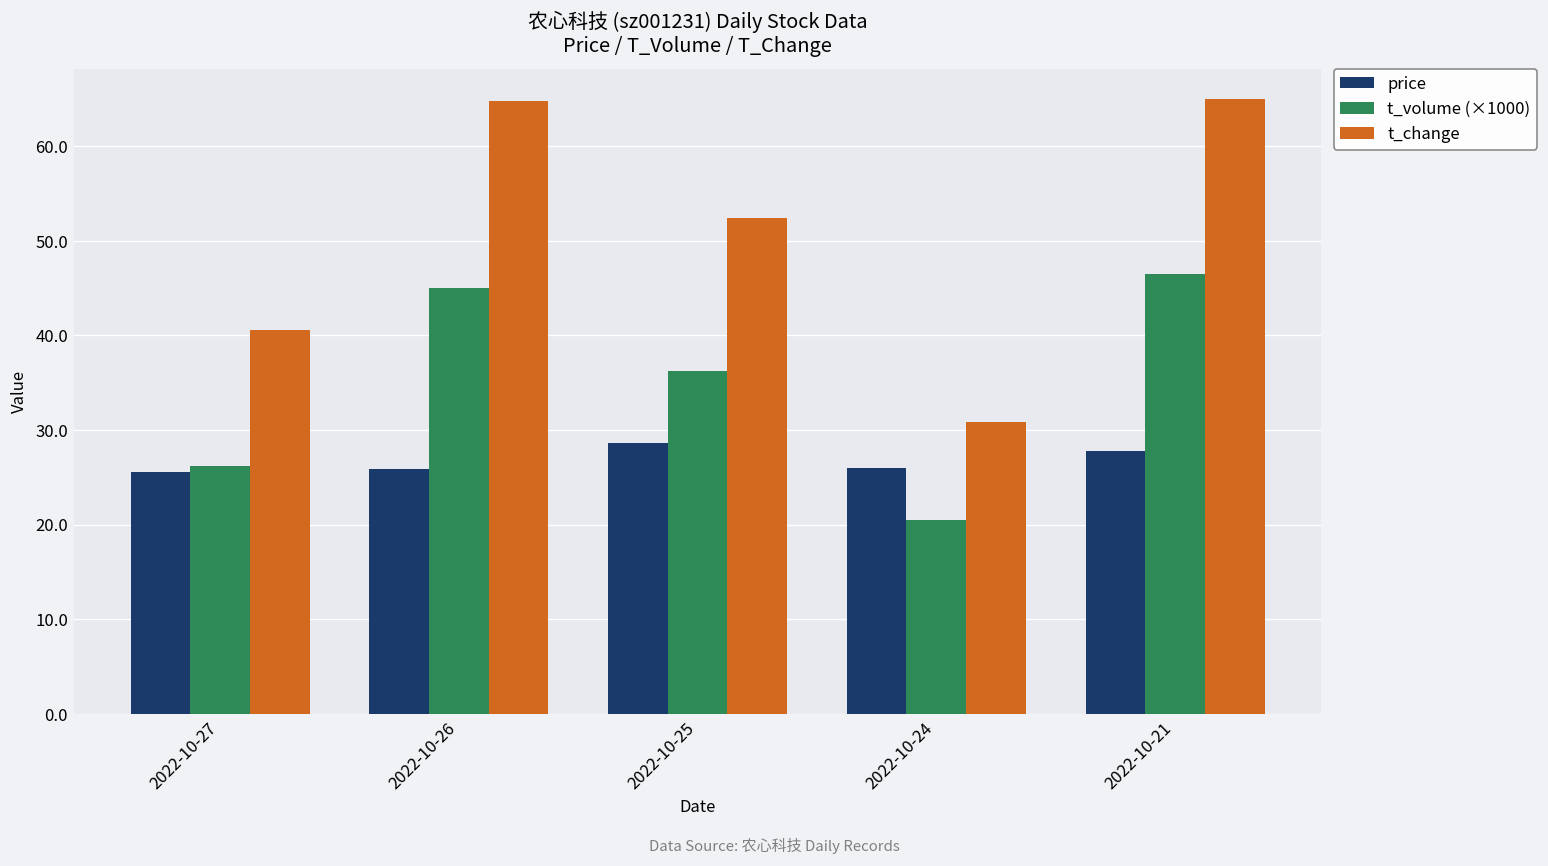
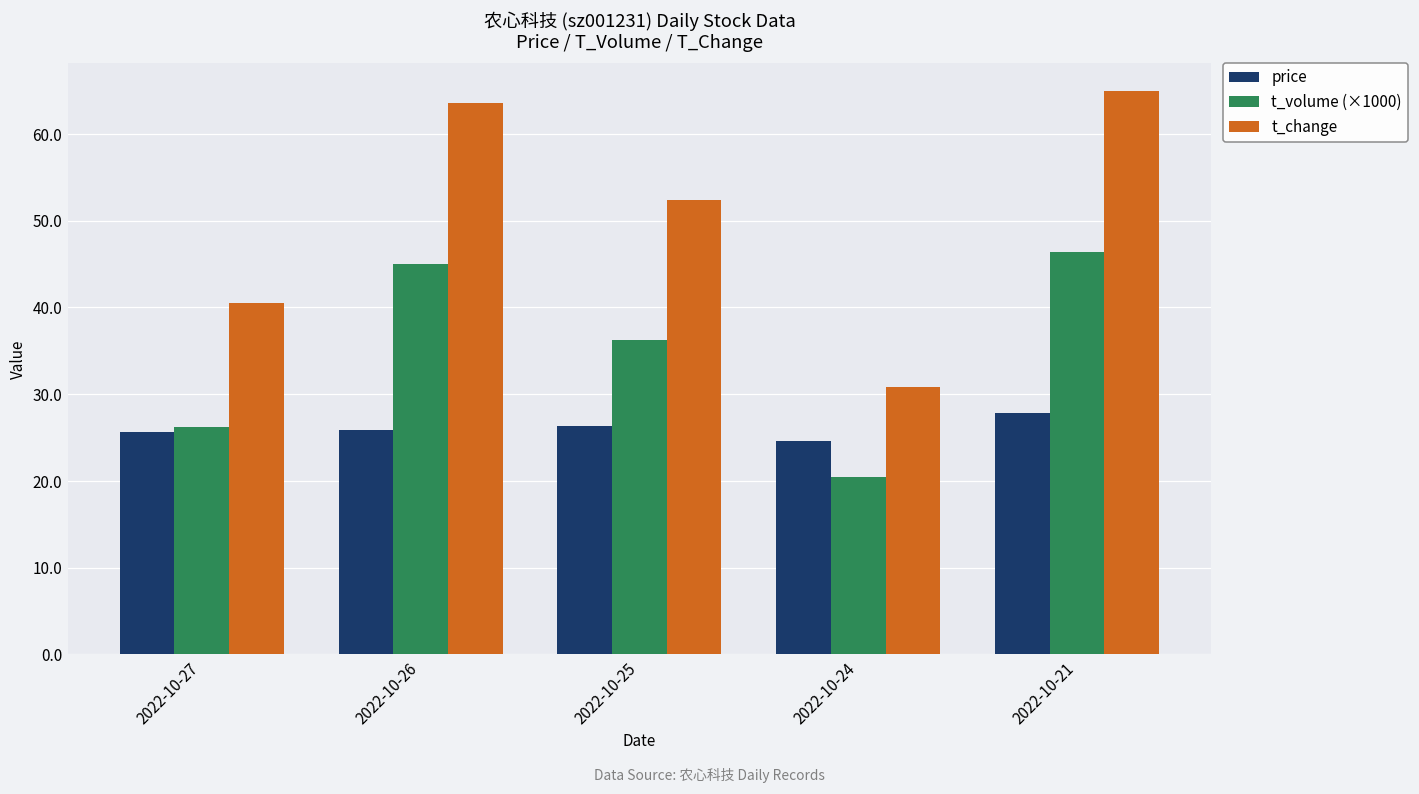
t_change, 2022-10-26: 65 -> 64
price, 2022-10-25: 29 -> 26
price, 2022-10-24: 26 -> 25
